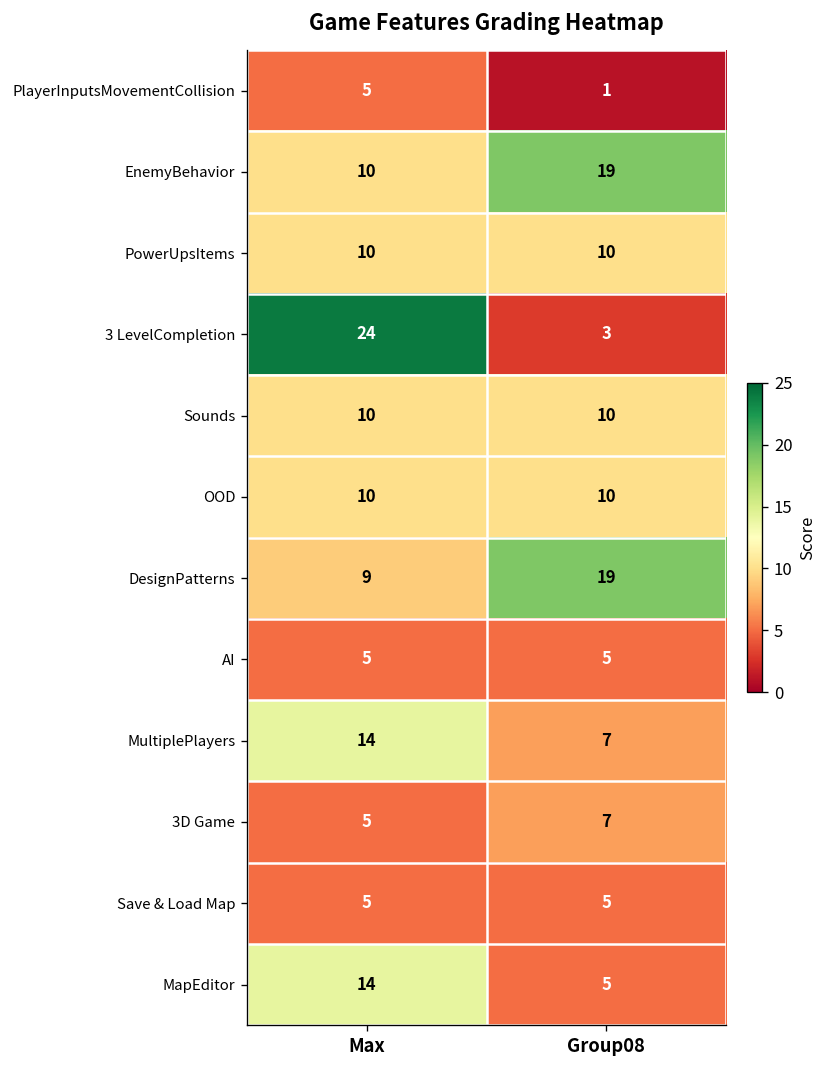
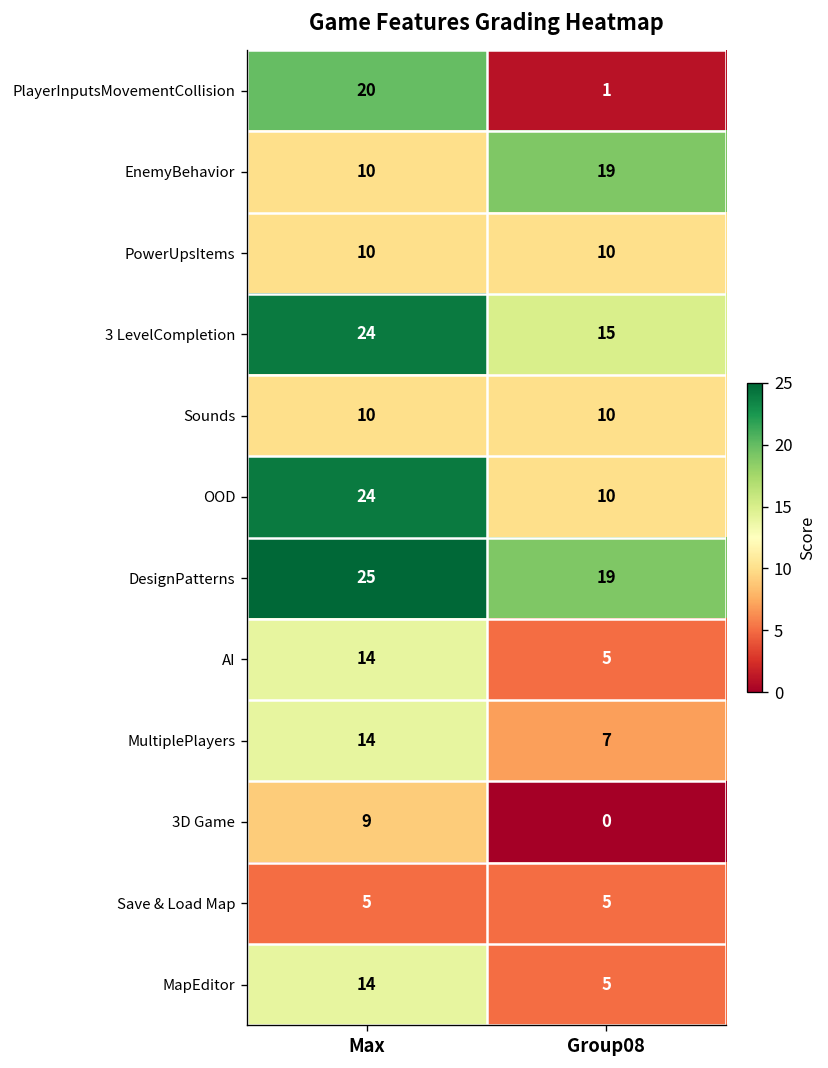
PlayerInputsMovementCollision, Max: 5 -> 20
3 LevelCompletion, Group08: 3 -> 15
OOD, Max: 10 -> 24
DesignPatterns, Max: 9 -> 25
AI, Max: 5 -> 14
3D Game, Max: 5 -> 9
3D Game, Group08: 7 -> 0
